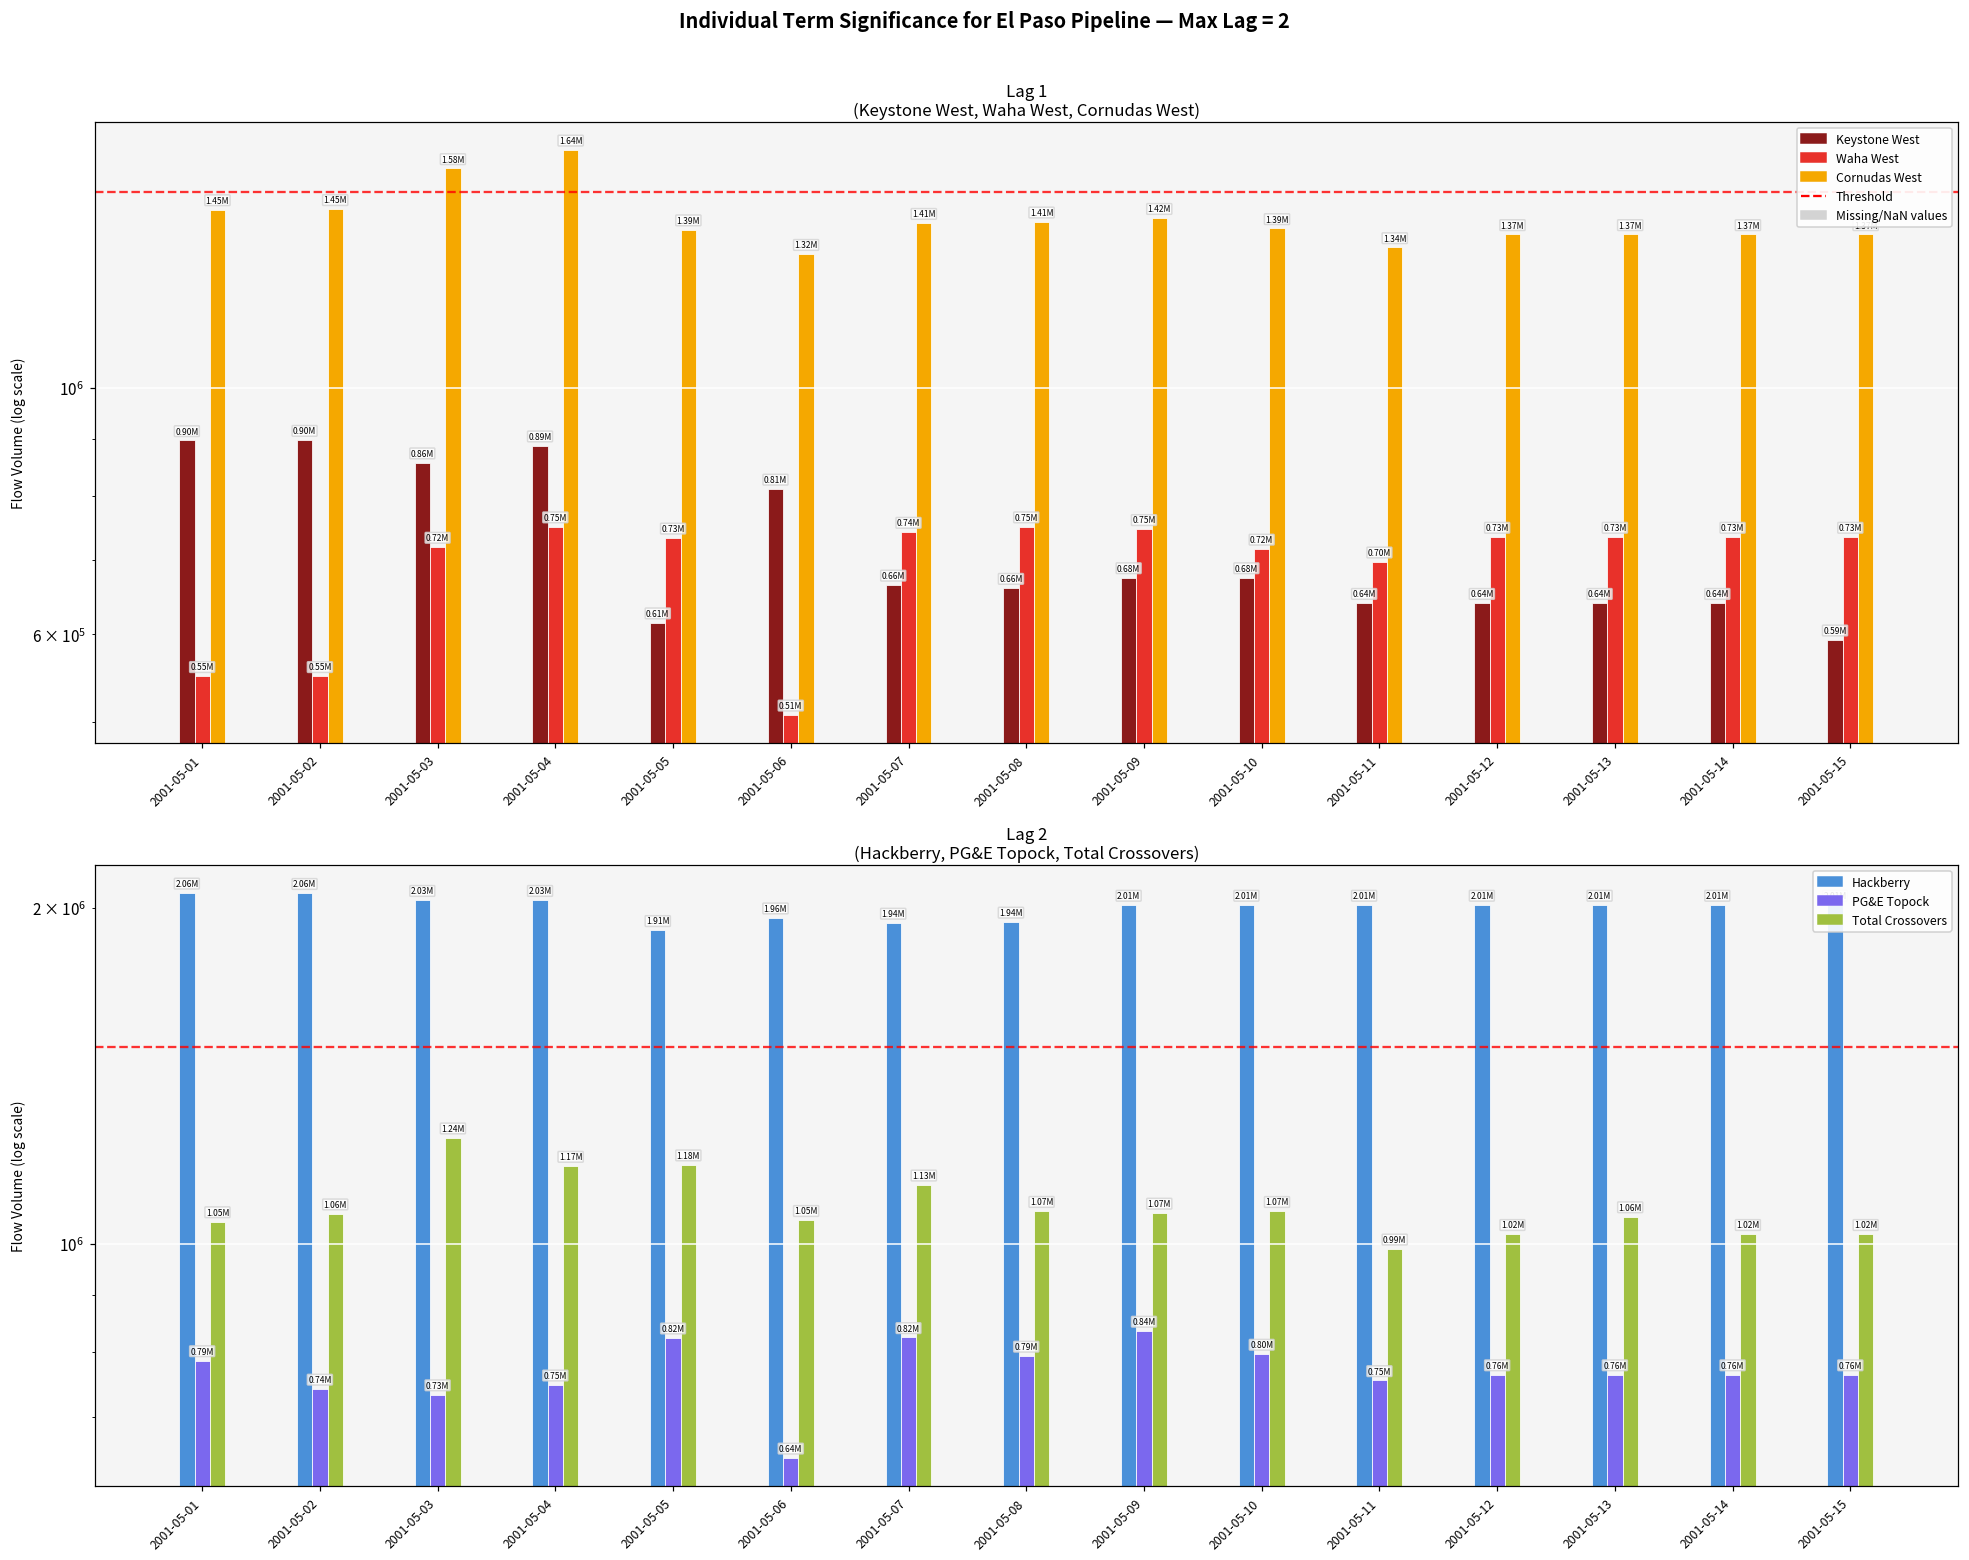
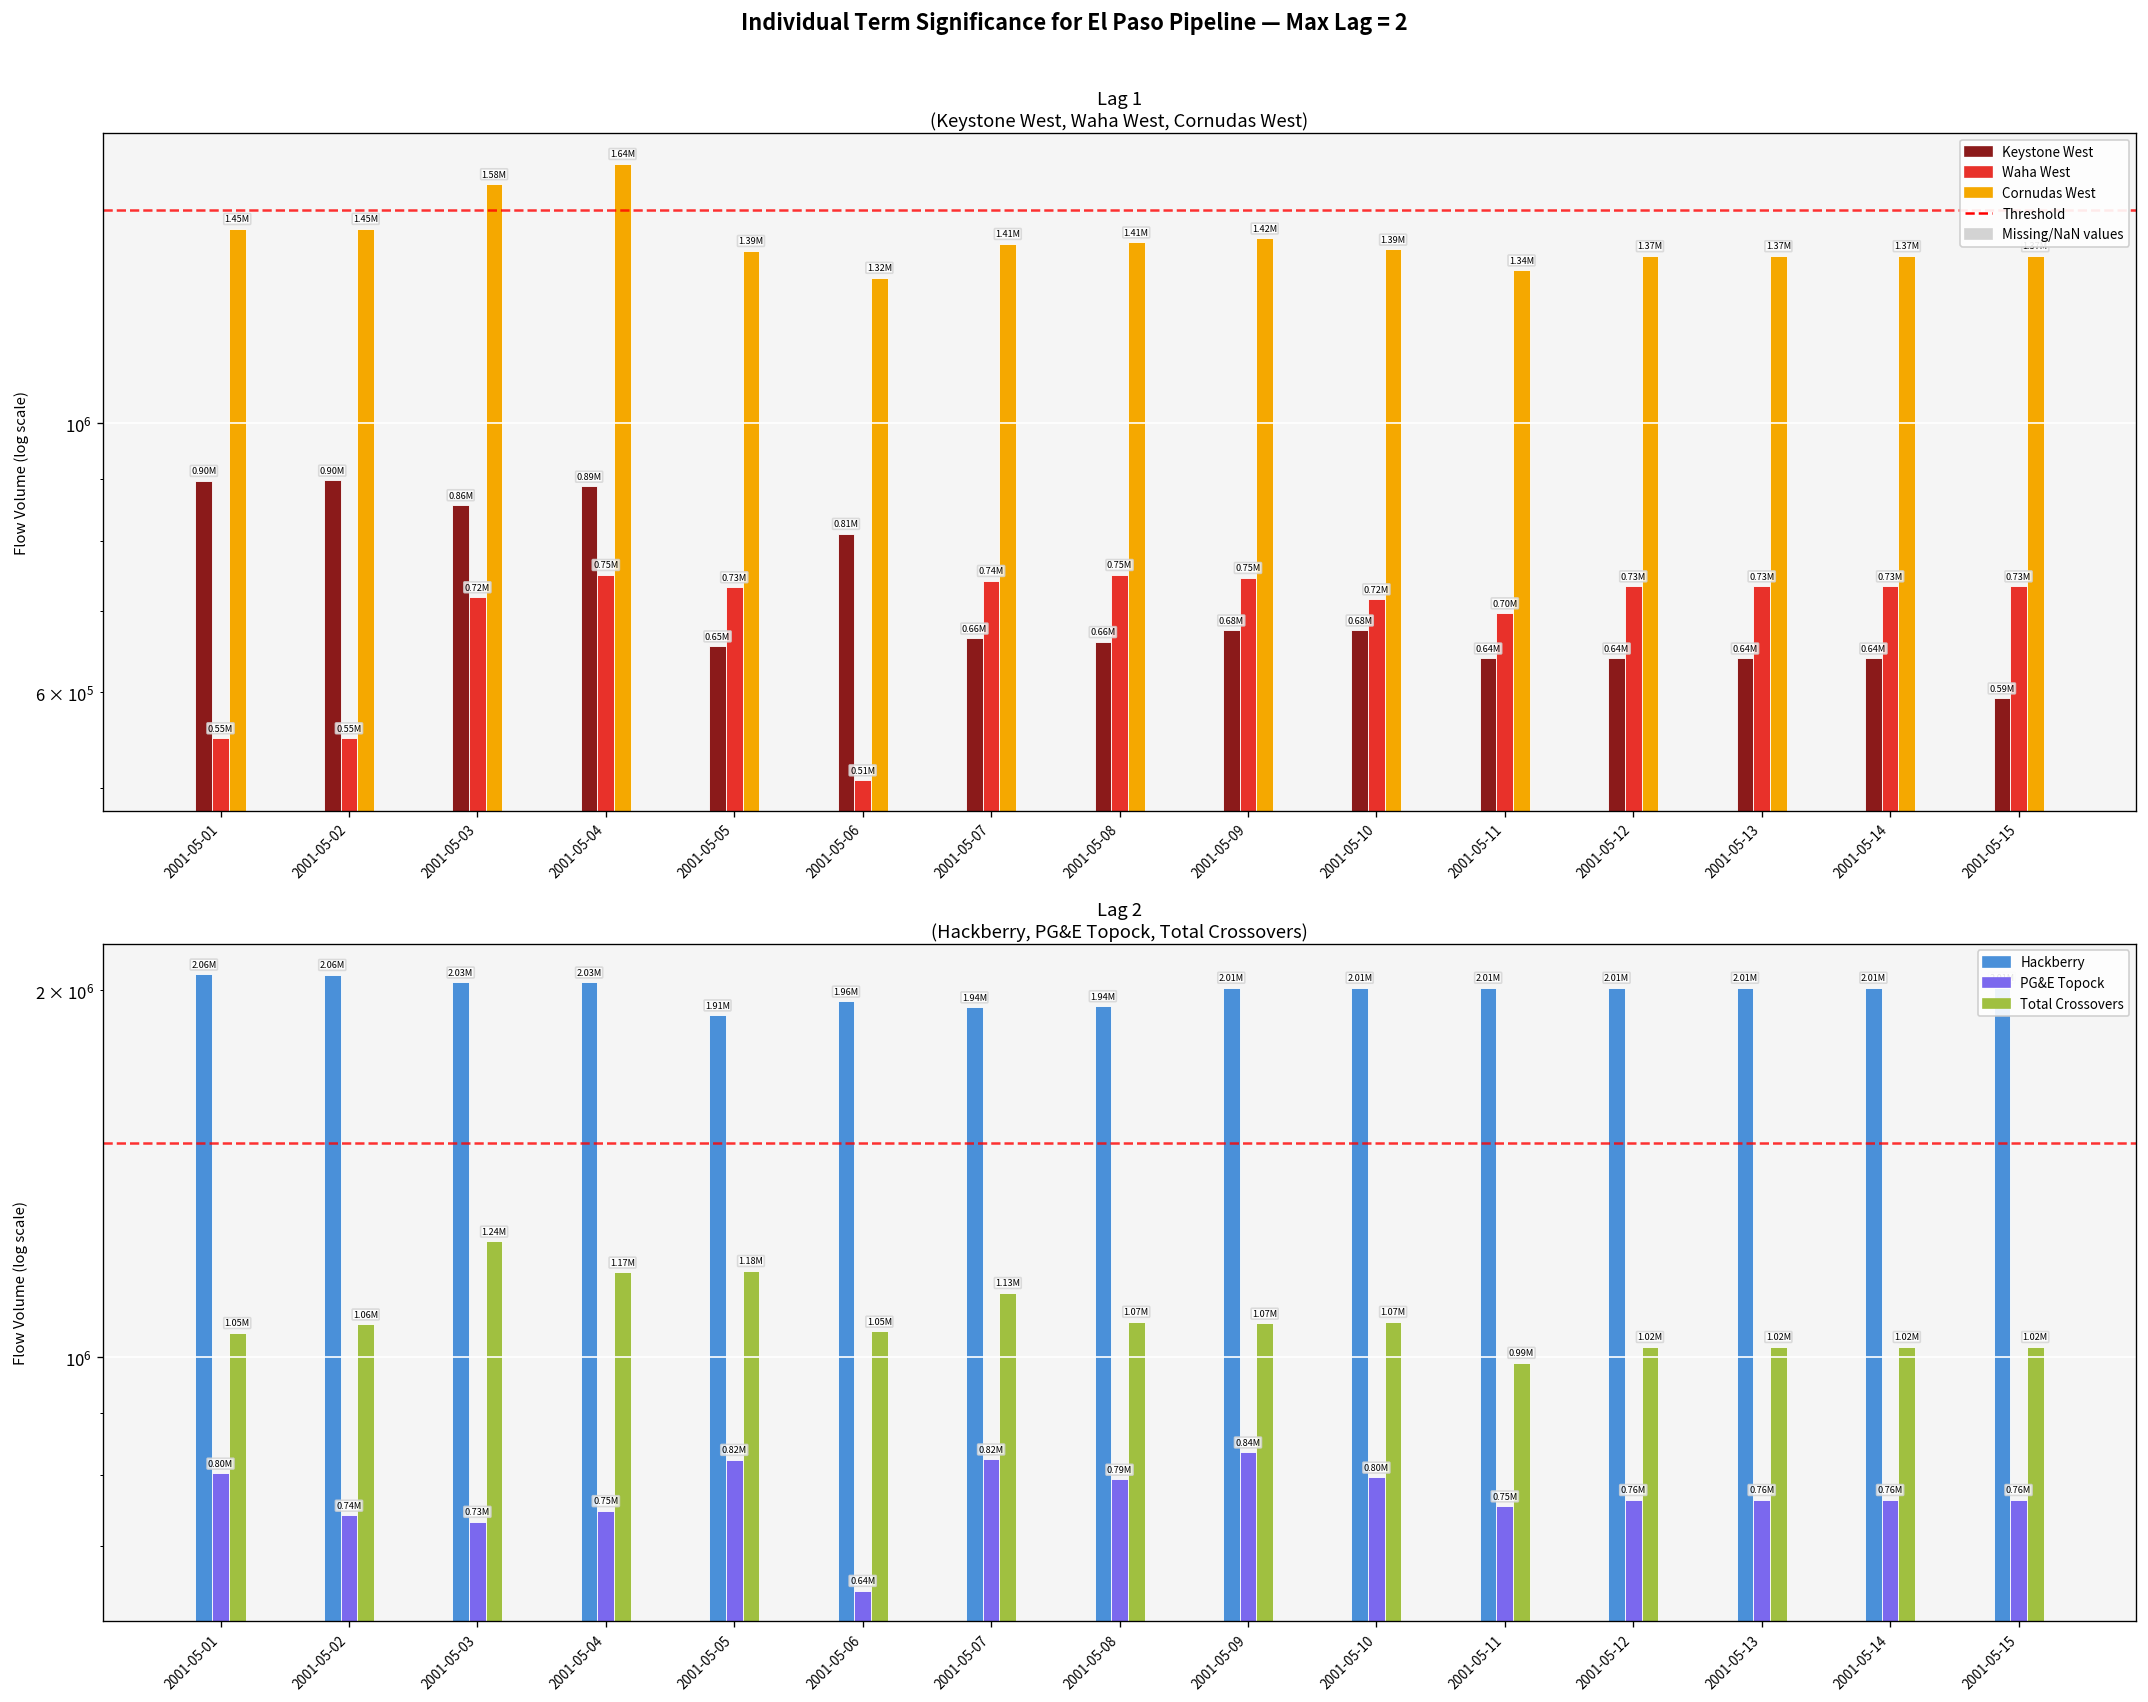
Lag 1 (Keystone West, Waha West, Cornudas West), Keystone West, 2001-05-05: 0.61M -> 0.65M
Lag 2 (Hackberry, PG&E Topock, Total Crossovers), PG&E Topock, 2001-05-01: 0.79M -> 0.80M
Lag 2 (Hackberry, PG&E Topock, Total Crossovers), Total Crossovers, 2001-05-13: 1.06M -> 1.02M
